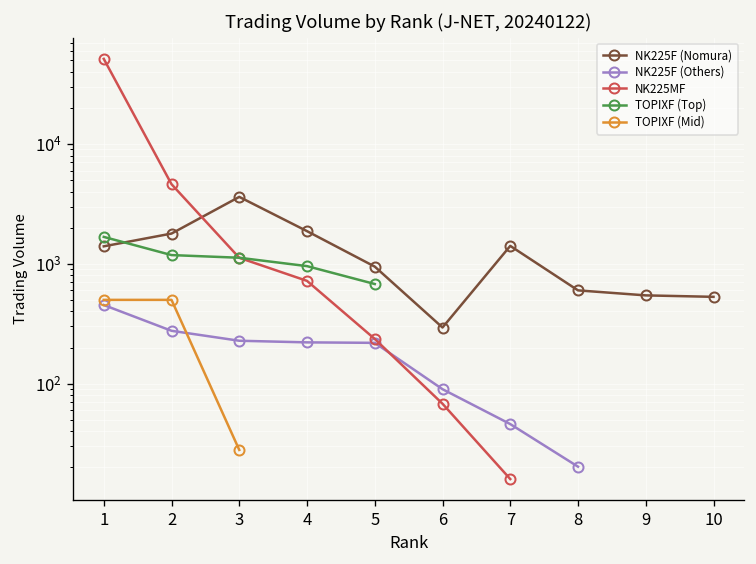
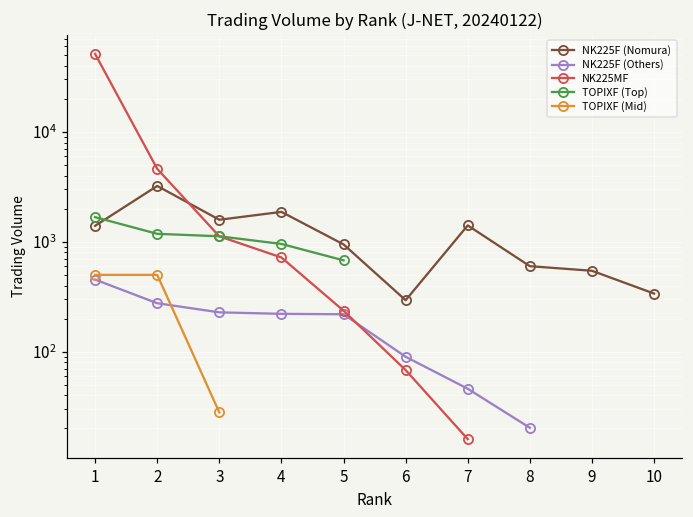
NK225F (Nomura), 2: 1800 -> 3200
NK225F (Nomura), 3: 3600 -> 1600
NK225F (Nomura), 10: 500 -> 340
